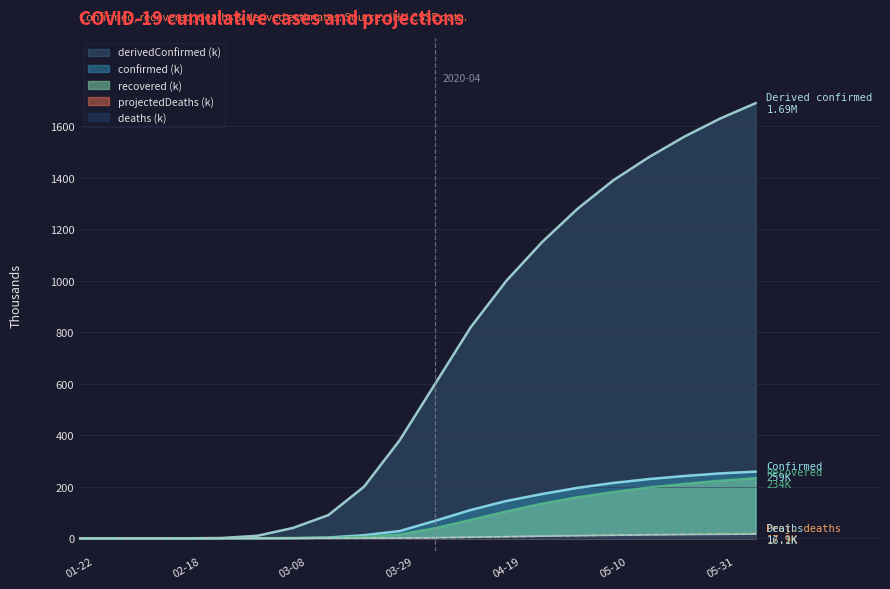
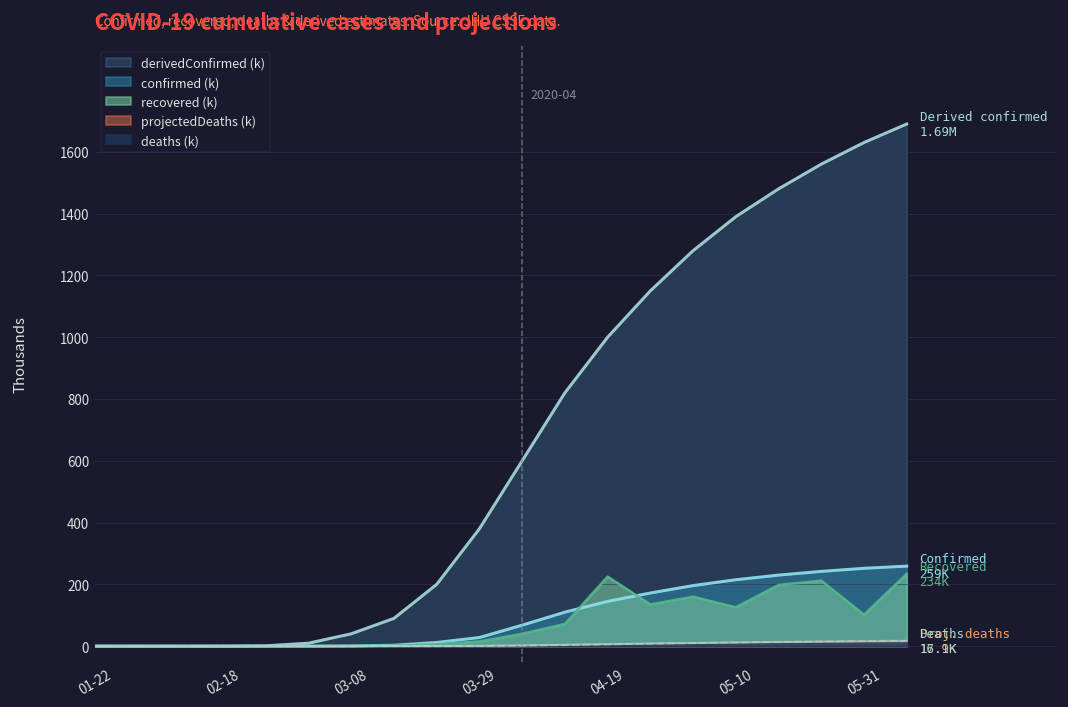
recovered (k), 04-19: 110 -> 230
recovered (k), 05-10: 180 -> 130
recovered (k), 05-31: 220 -> 100
